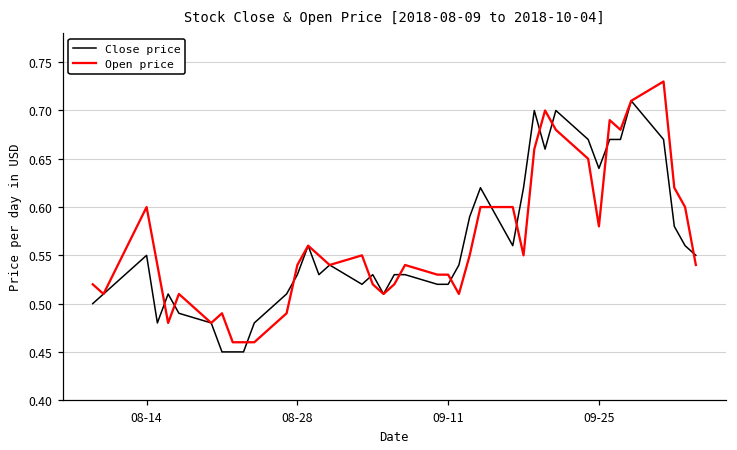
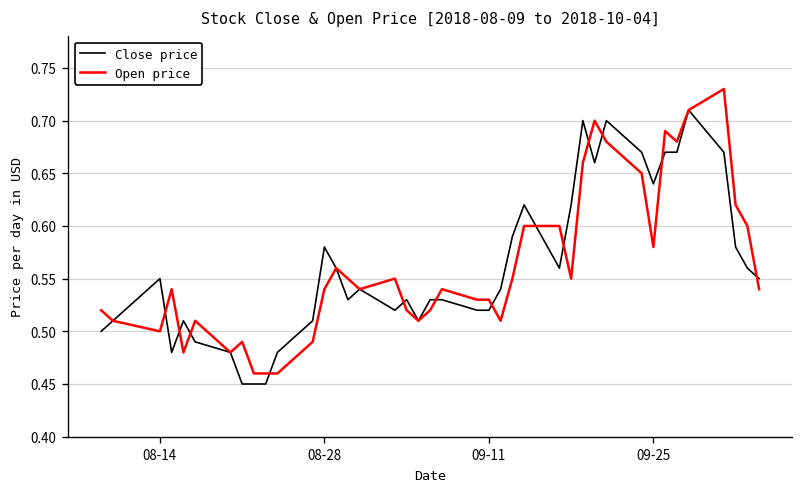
Open price, 08-14: 0.6 -> 0.5
Close price, 08-28: 0.53 -> 0.58
